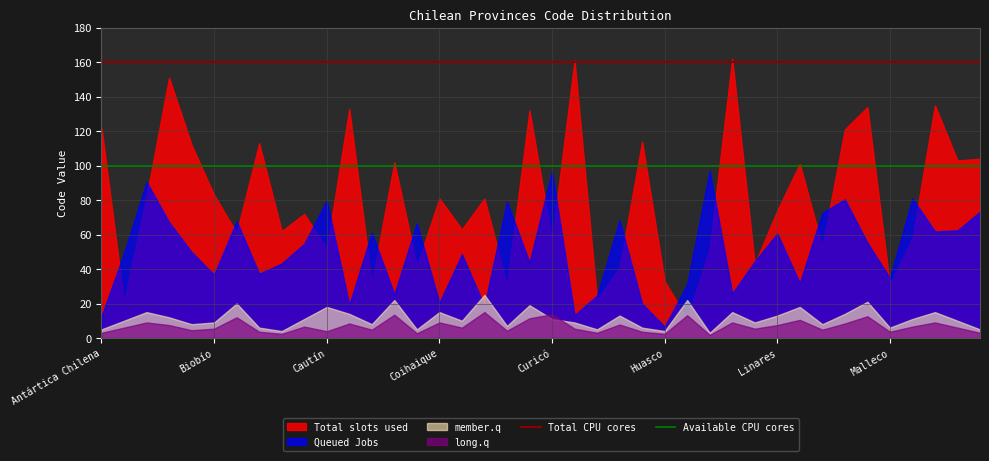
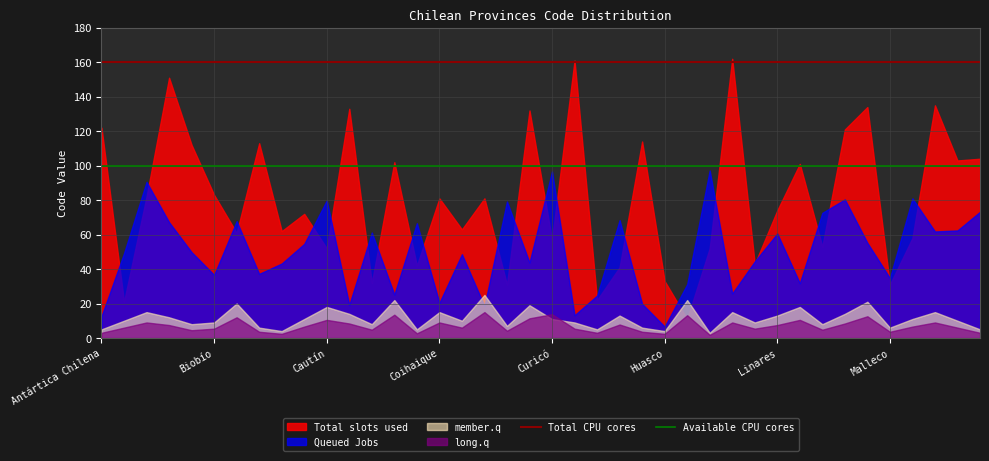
long.q, Cautín: 4 -> 11
